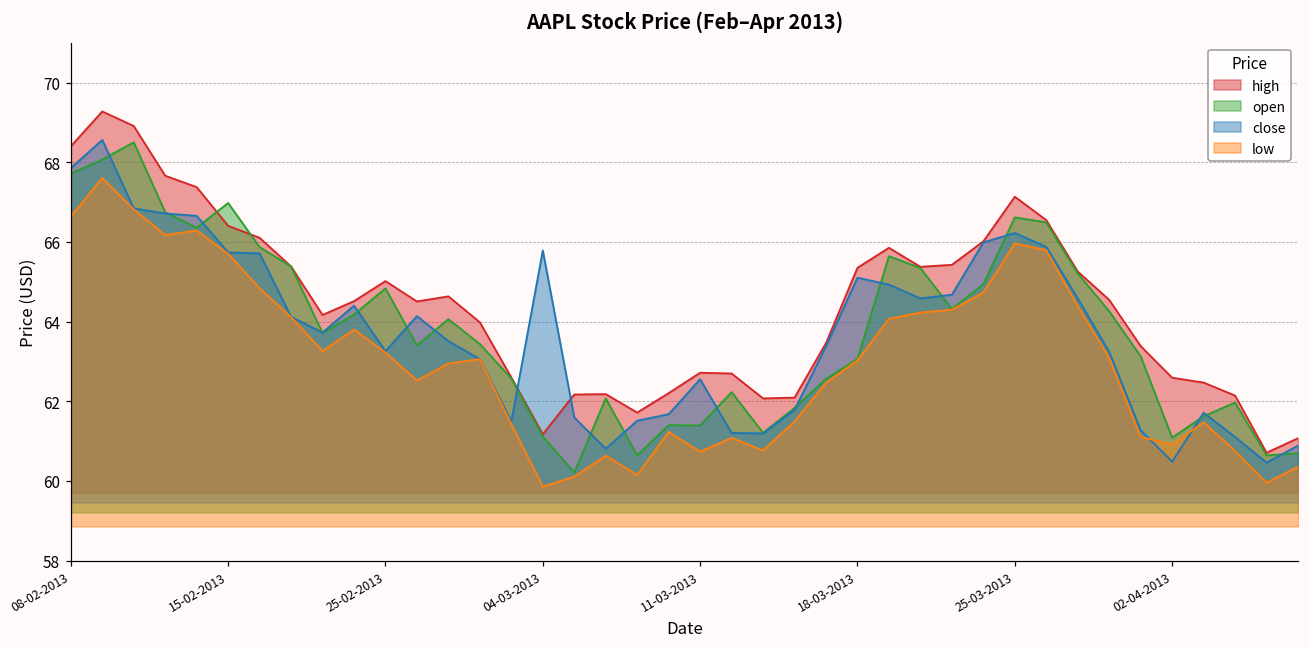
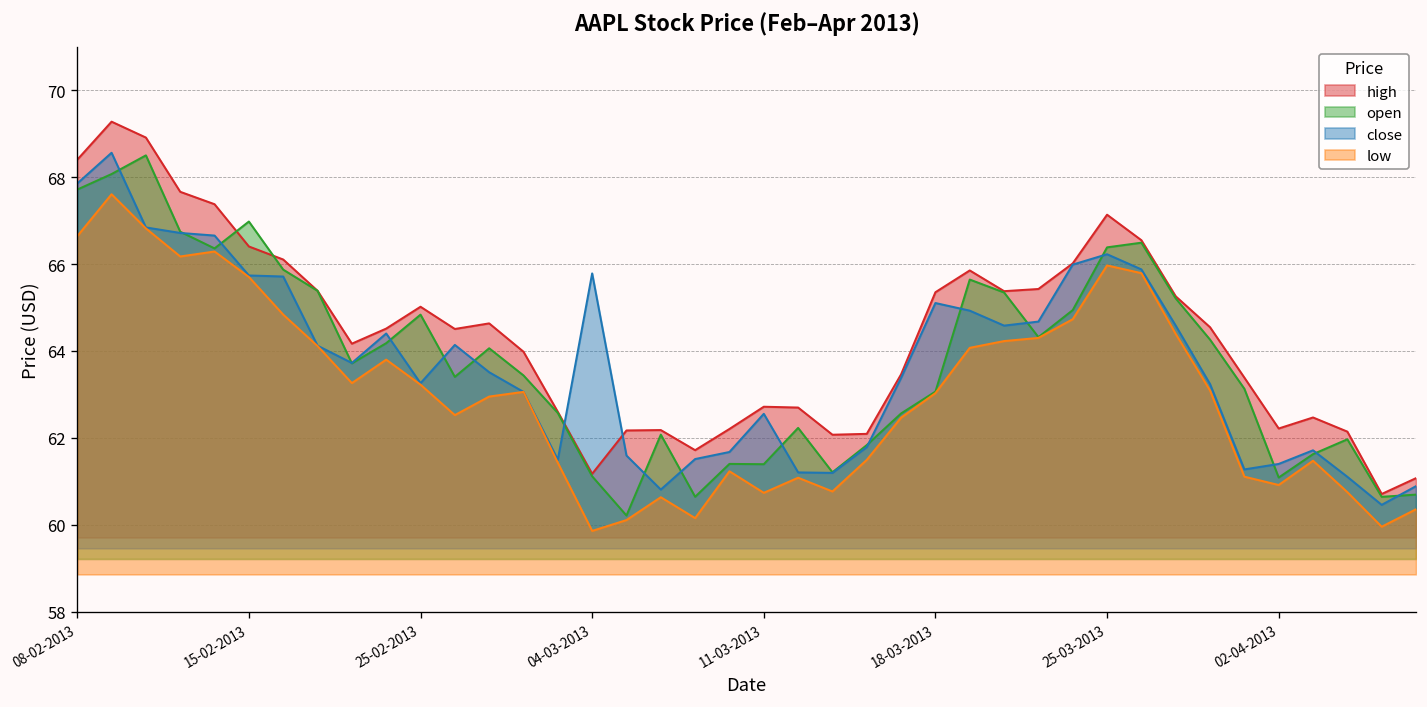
open, 25-03-2013: 66.6 -> 66.4
high, 02-04-2013: 62.6 -> 62.2
close, 02-04-2013: 60.5 -> 61.4
